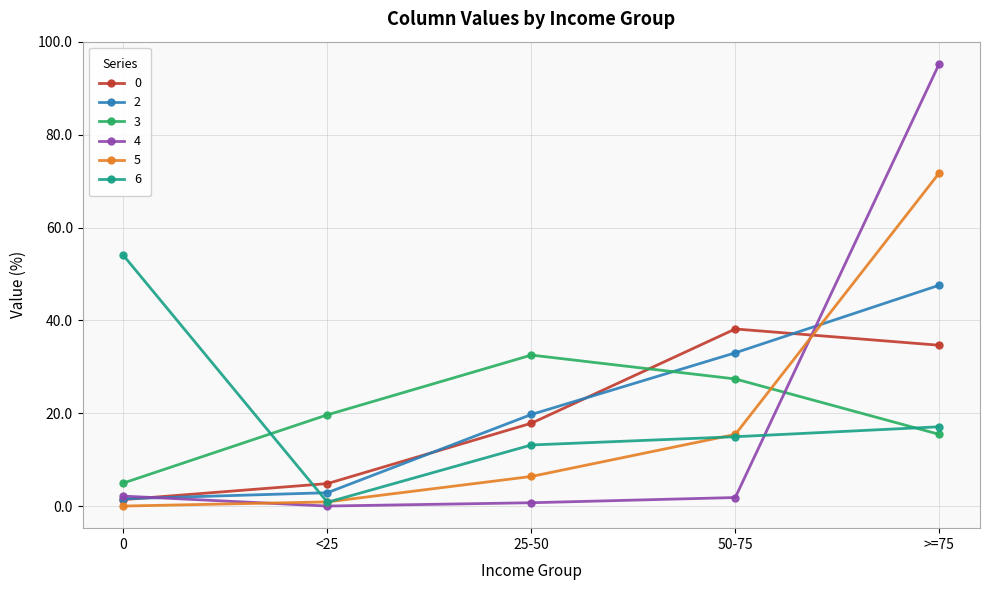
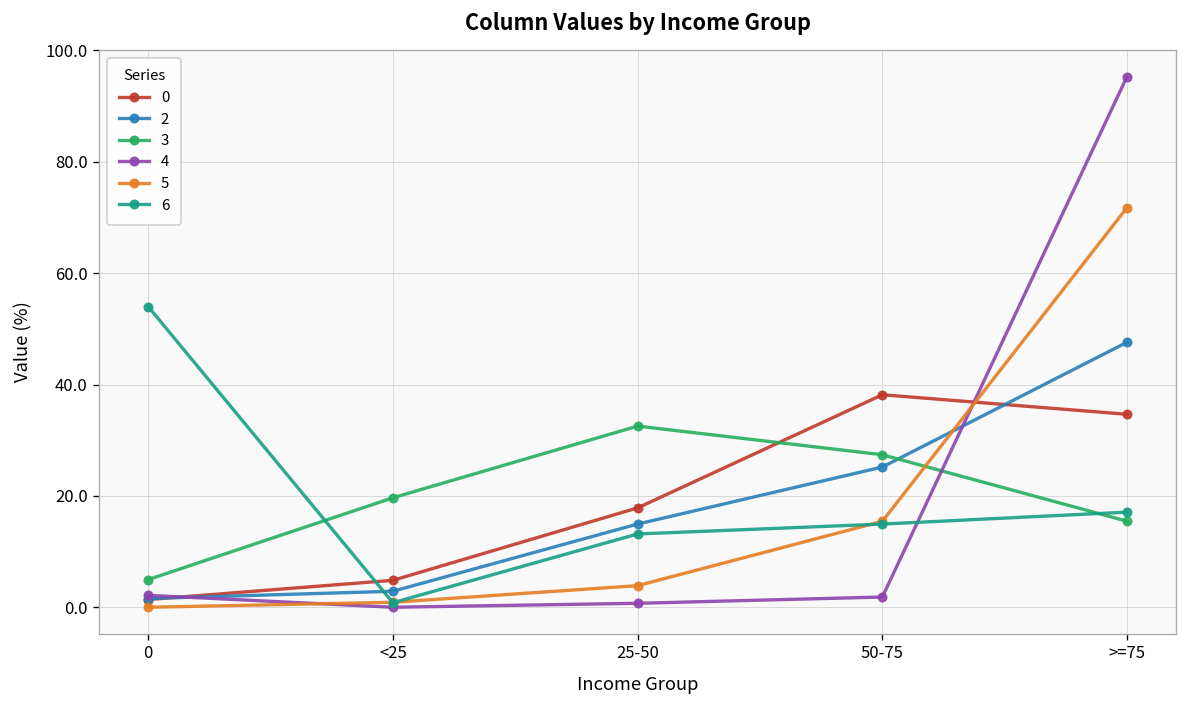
2, 25-50: 20 -> 15
5, 25-50: 6 -> 4
2, 50-75: 33 -> 25
